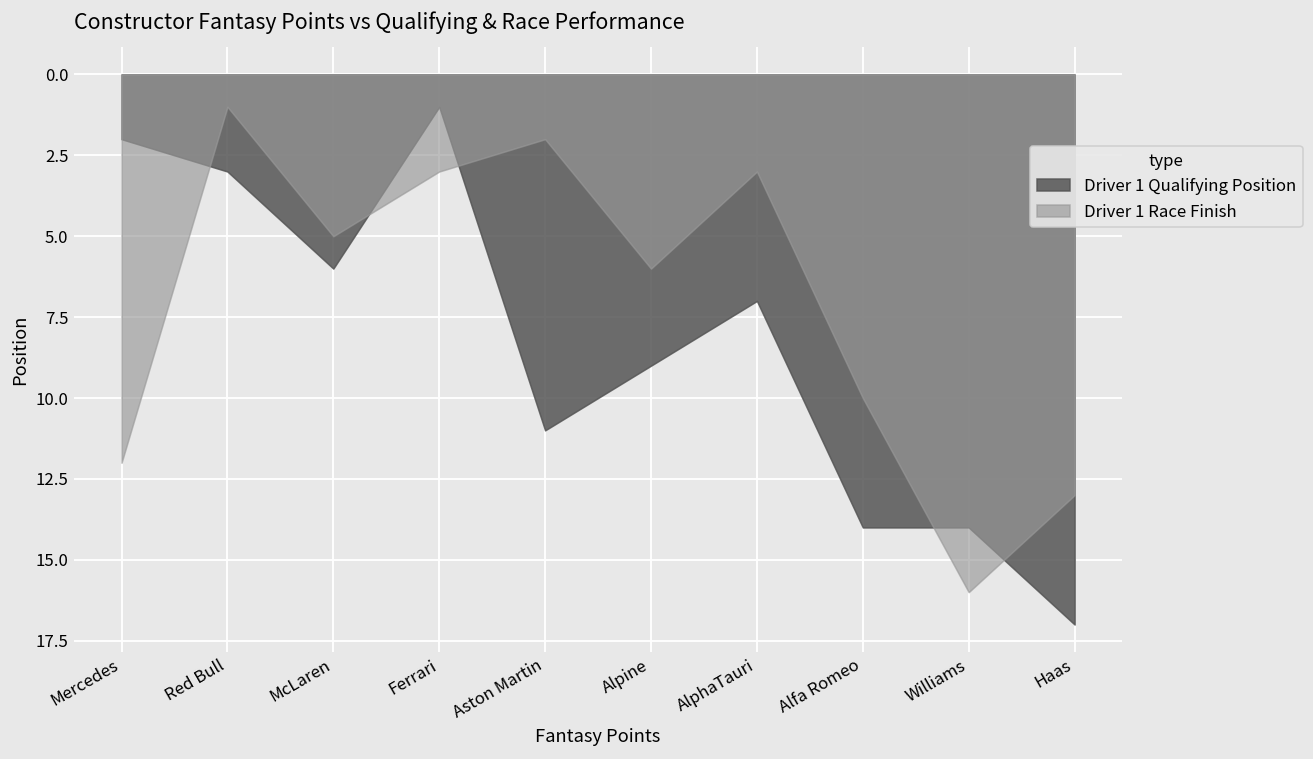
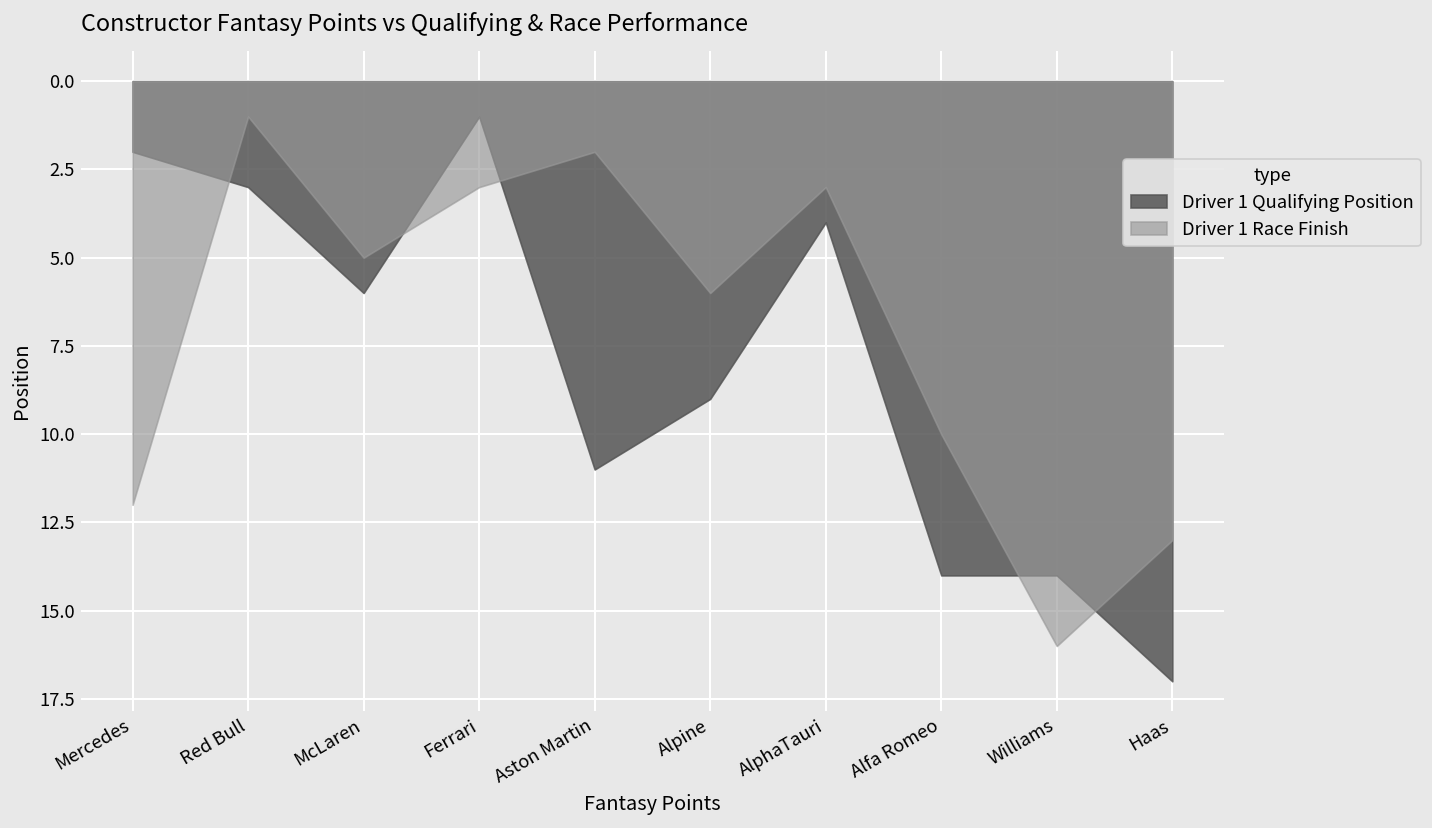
Driver 1 Qualifying Position, AlphaTauri: 7 -> 4
